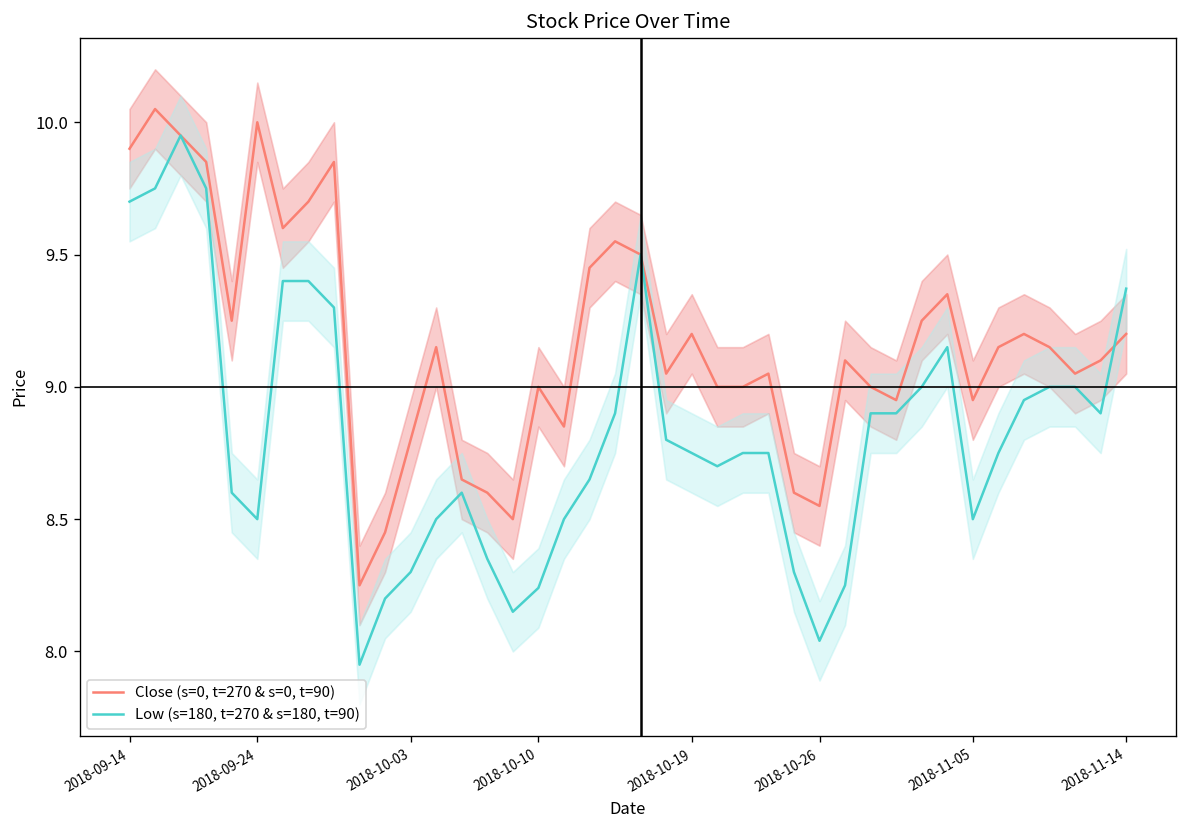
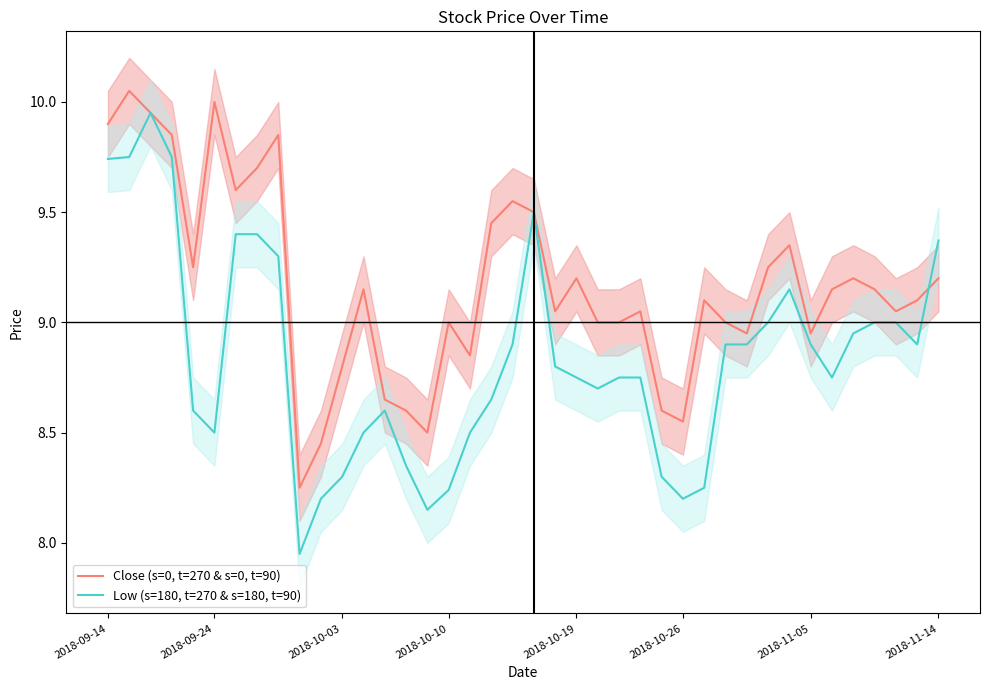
Low (s=180, t=270 & s=180, t=90), 2018-09-14: 9.70 -> 9.74
Low (s=180, t=270 & s=180, t=90), 2018-10-26: 8.04 -> 8.20
Low (s=180, t=270 & s=180, t=90), 2018-11-05: 8.5 -> 8.9
